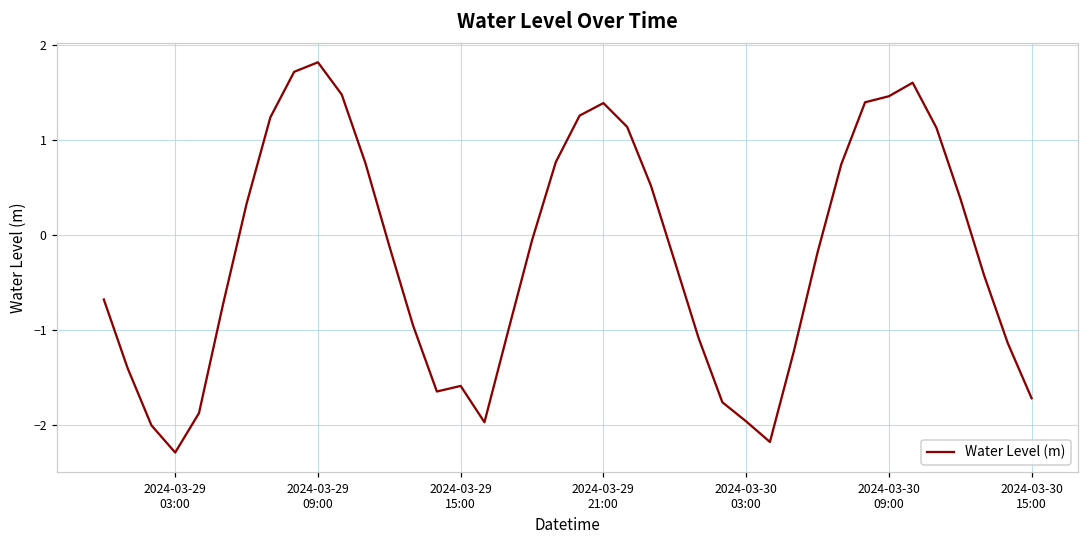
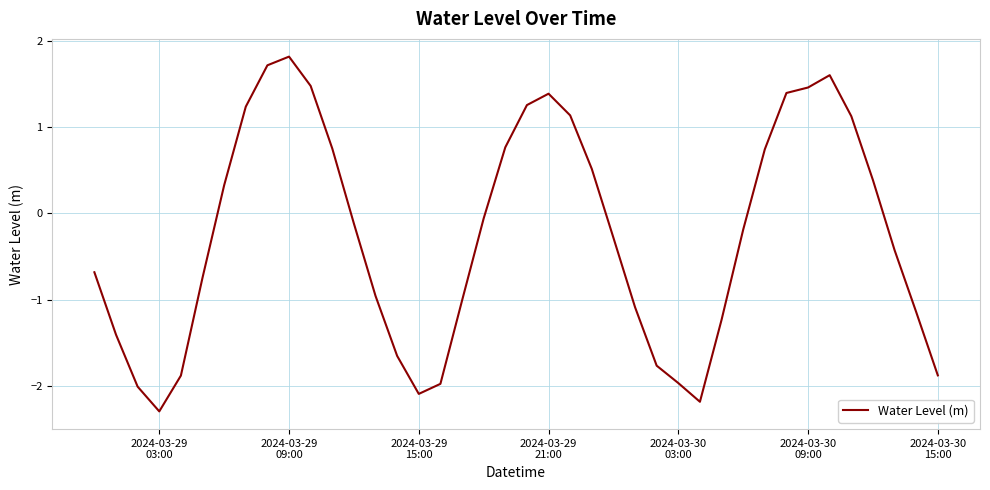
2024-03-29 15:00: -1.6 -> -2.1
2024-03-30 15:00: -1.7 -> -1.9
